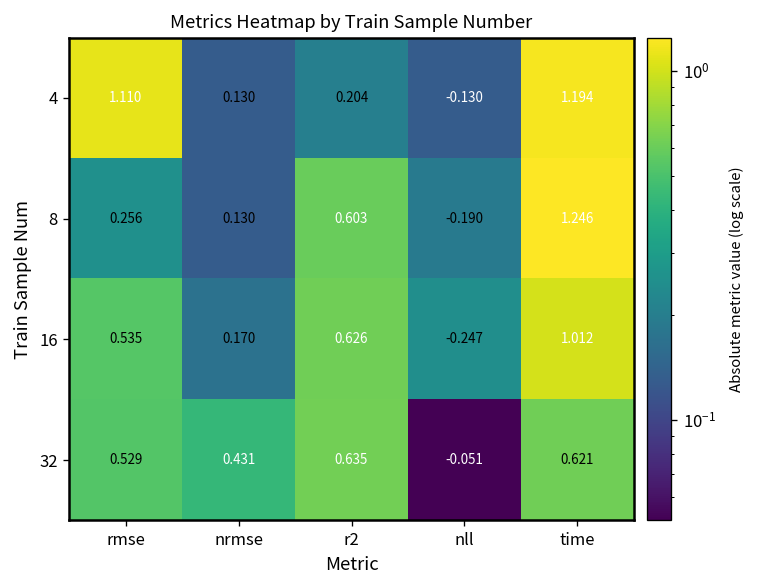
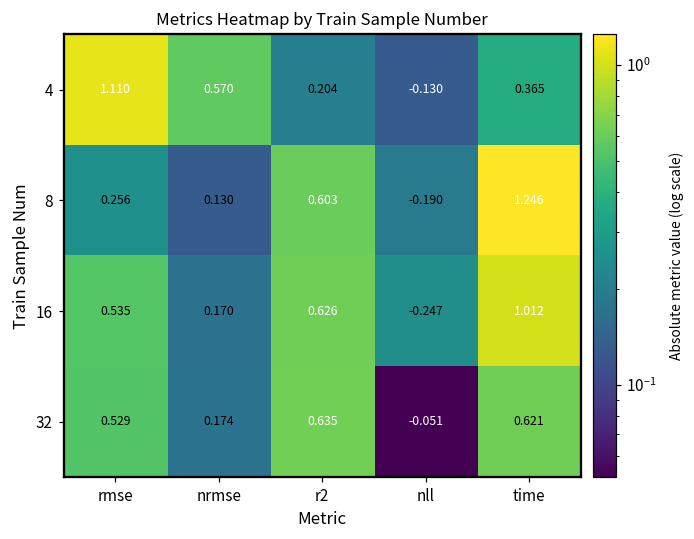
4, nrmse: 0.130 -> 0.570
4, time: 1.194 -> 0.365
32, nrmse: 0.431 -> 0.174
